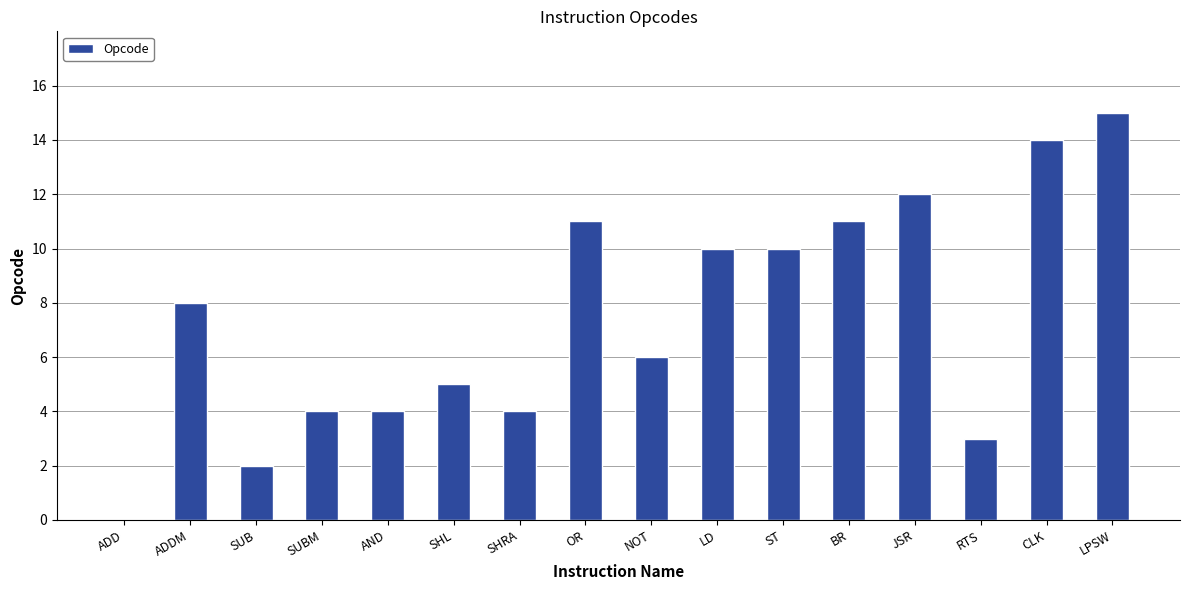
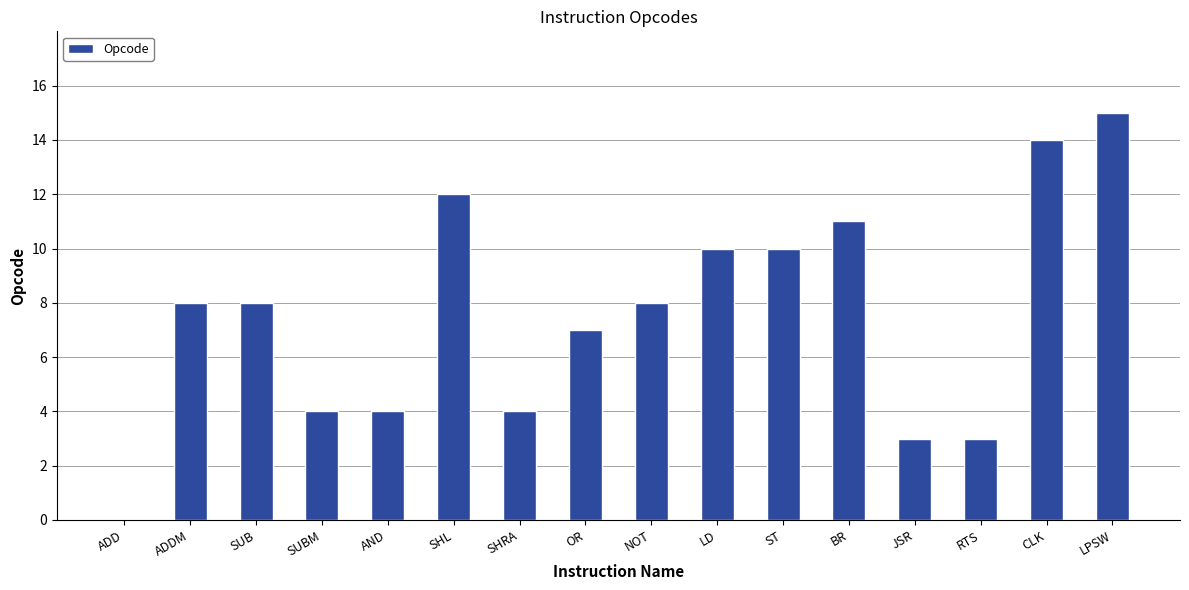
SUB: 2 -> 8
SHL: 5 -> 12
OR: 11 -> 7
NOT: 6 -> 8
JSR: 12 -> 3
